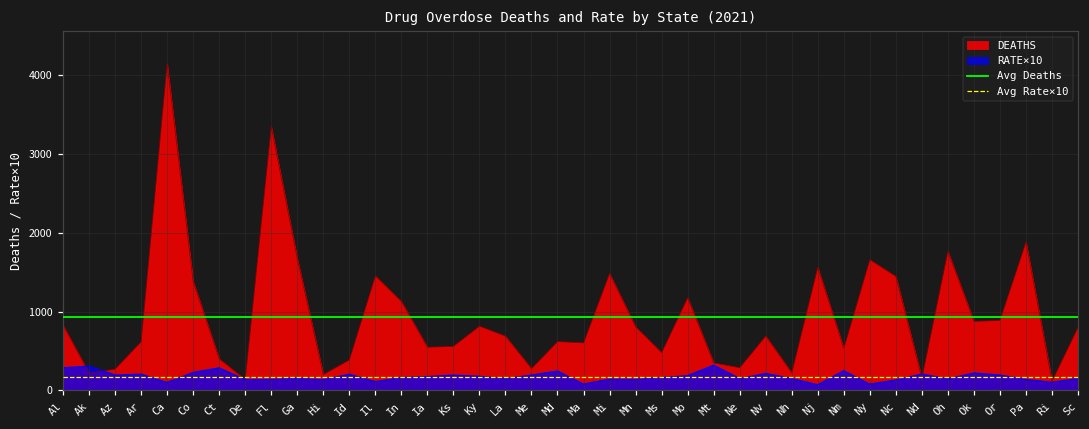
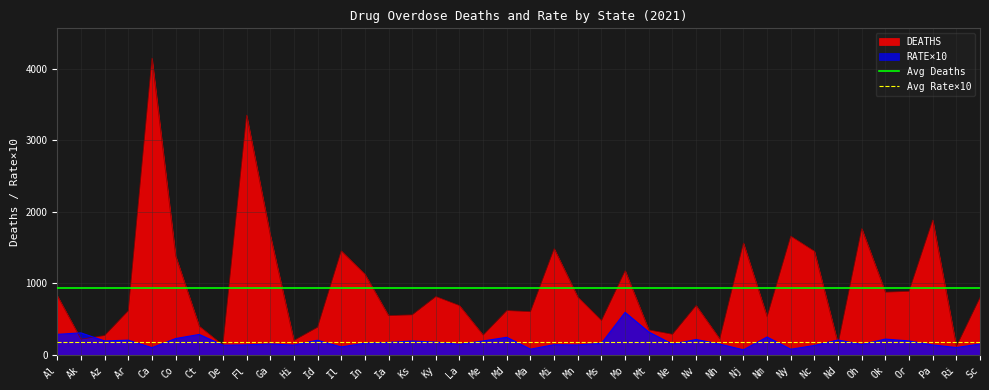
RATE×10, Mo: 200 -> 600
